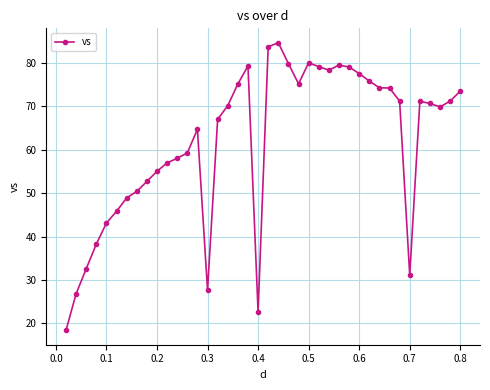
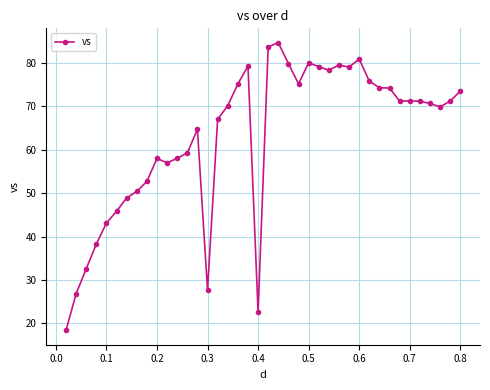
0.2: 55 -> 58
0.6: 78 -> 81
0.7: 31 -> 71
